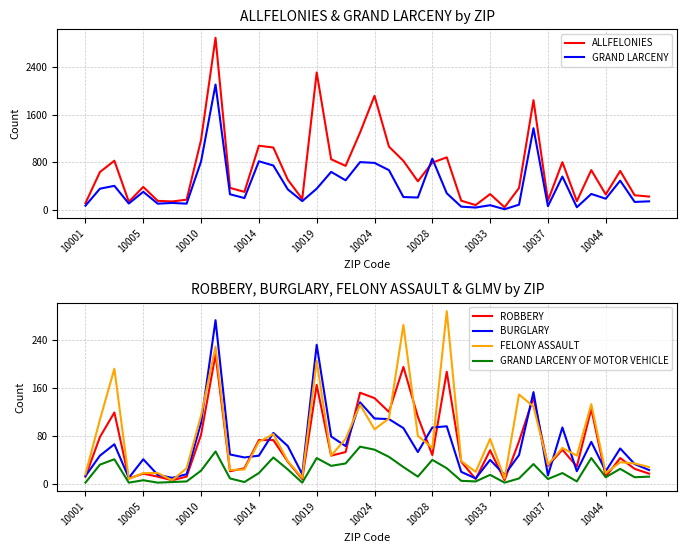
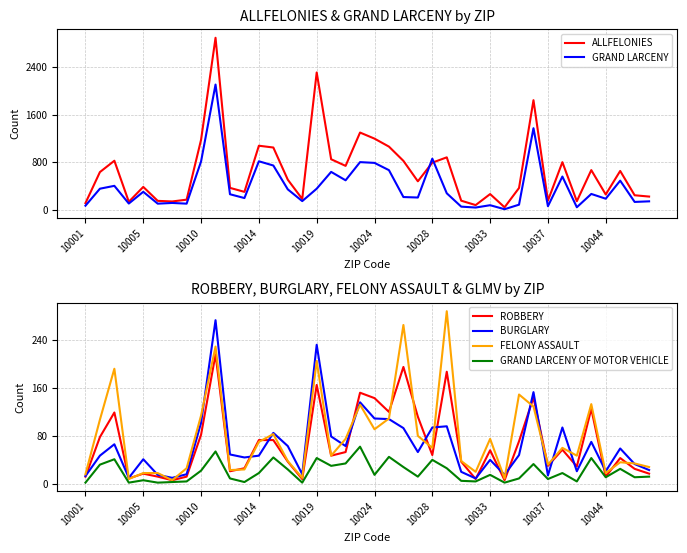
ALLFELONIES & GRAND LARCENY by ZIP, ALLFELONIES, 10024: 1900 -> 1200
ROBBERY, BURGLARY, FELONY ASSAULT & GLMV by ZIP, GRAND LARCENY OF MOTOR VEHICLE, 10024: 60 -> 20
